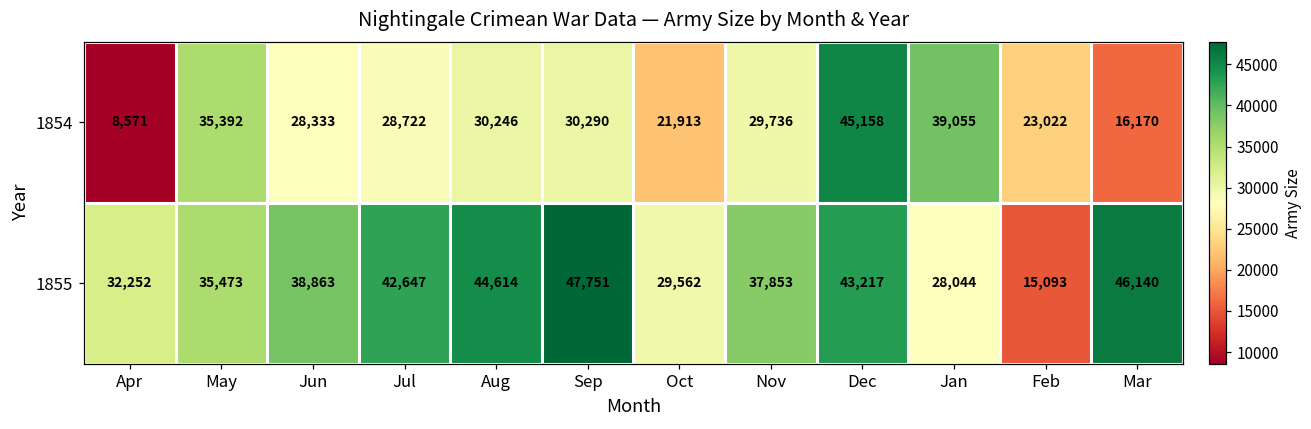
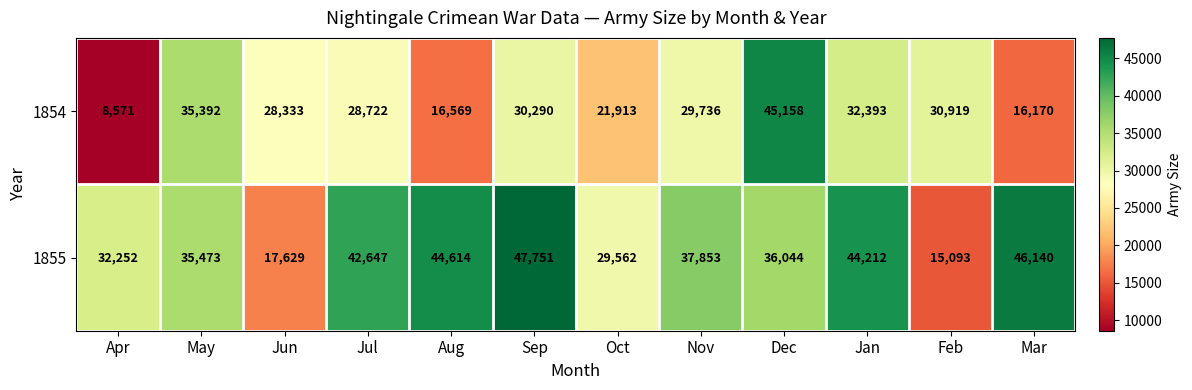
1854, Aug: 30,246 -> 16,569
1854, Jan: 39,055 -> 32,393
1854, Feb: 23,022 -> 30,919
1855, Jun: 38,863 -> 17,629
1855, Dec: 43,217 -> 36,044
1855, Jan: 28,044 -> 44,212
